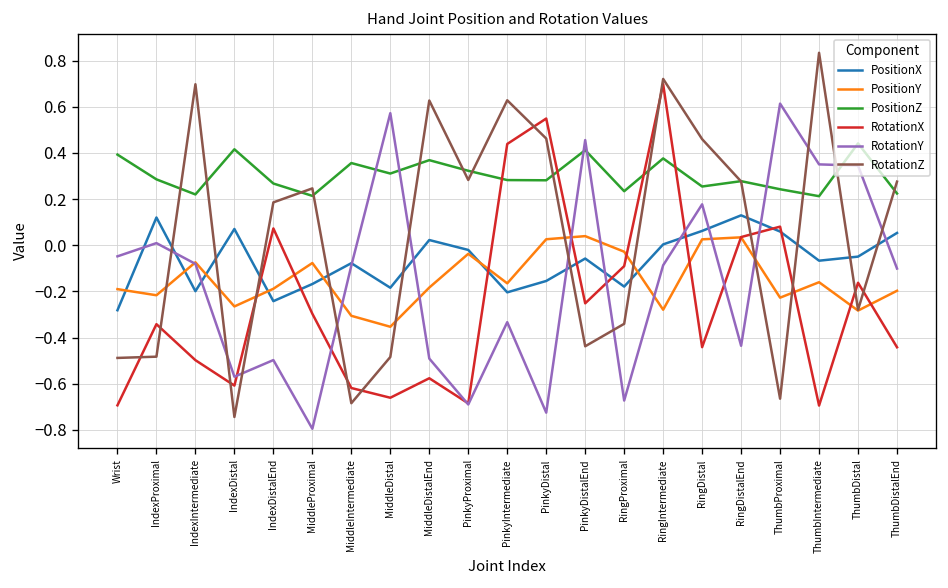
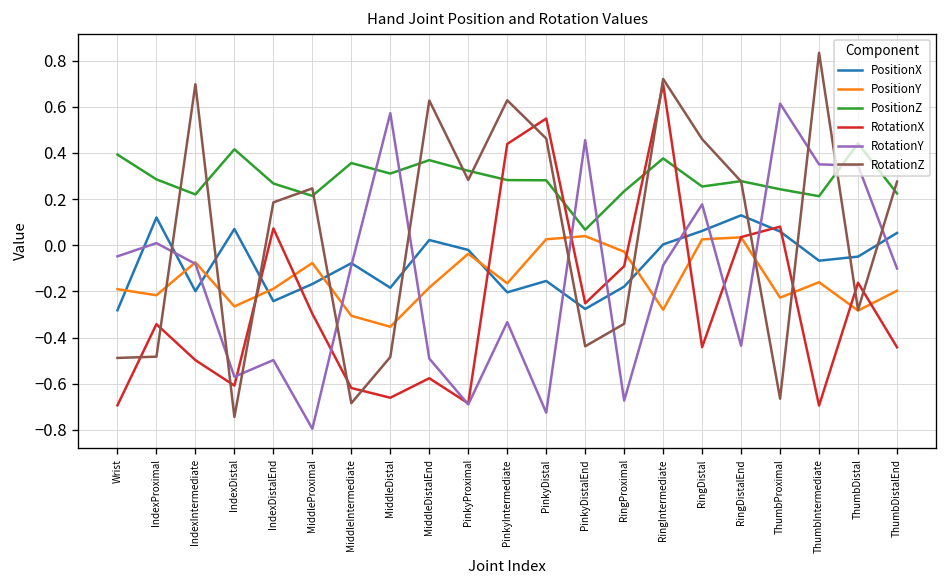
PositionX, PinkyDistalEnd: -0.06 -> -0.28
PositionZ, PinkyDistalEnd: 0.41 -> 0.07
